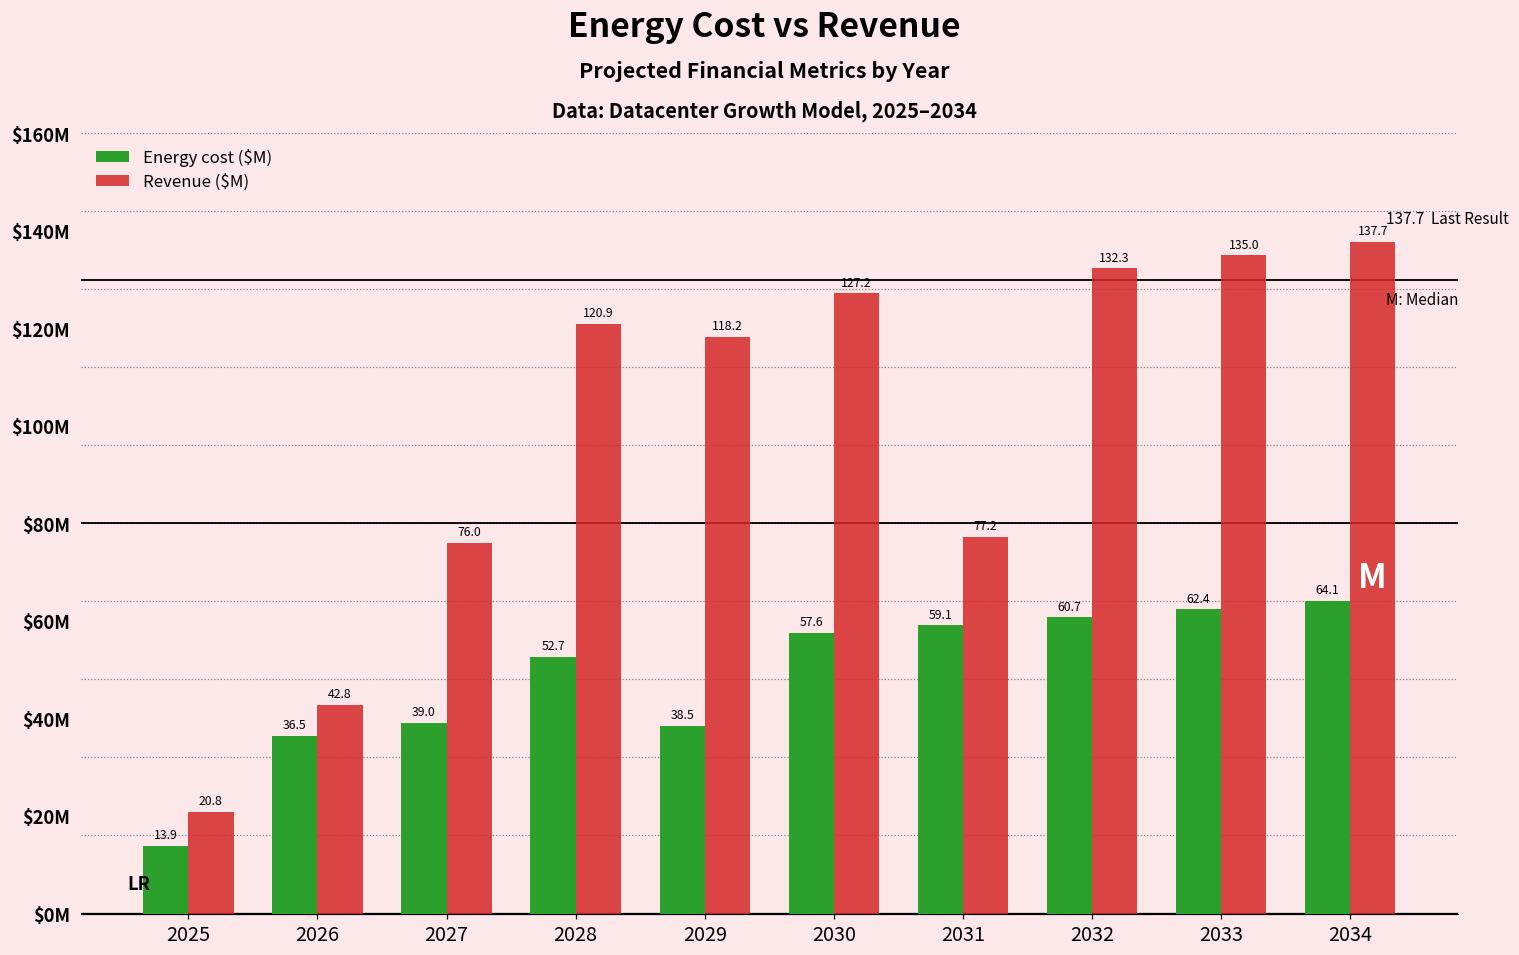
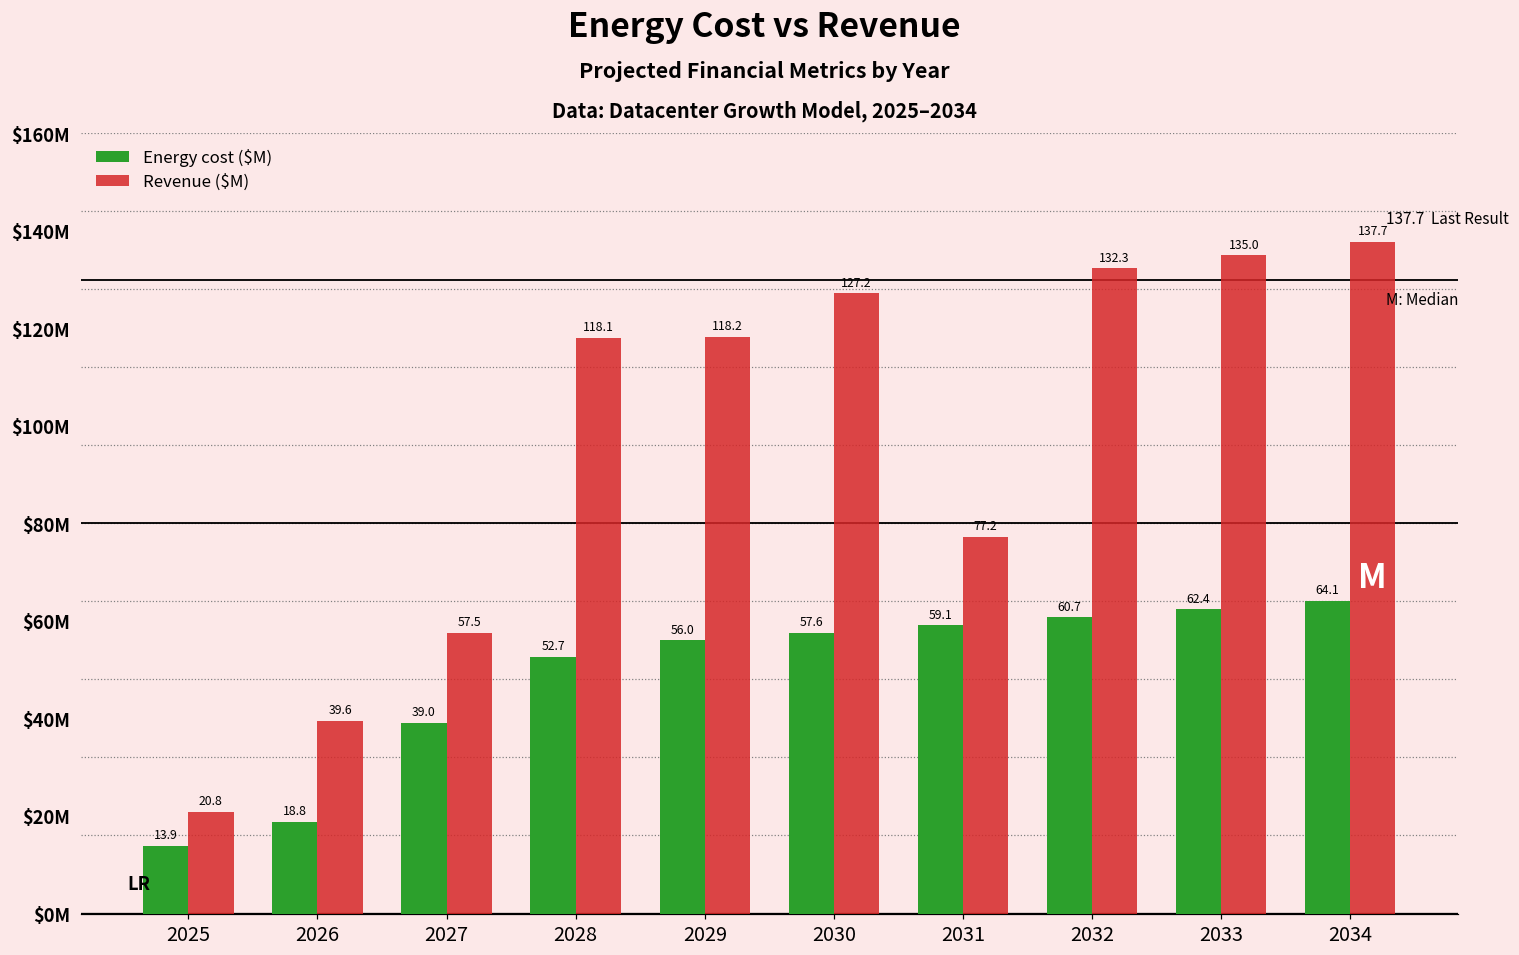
Energy cost ($M), 2026: 36.5 -> 18.8
Revenue ($M), 2026: 42.8 -> 39.6
Revenue ($M), 2027: 76.0 -> 57.5
Revenue ($M), 2028: 120.9 -> 118.1
Energy cost ($M), 2029: 38.5 -> 56.0
